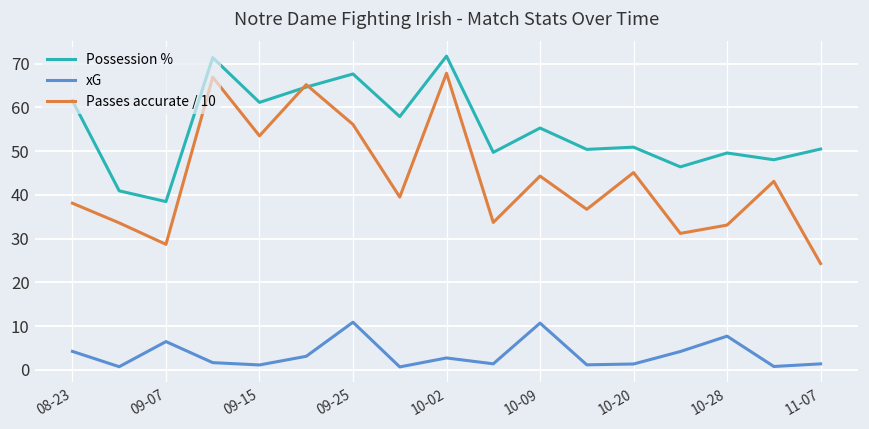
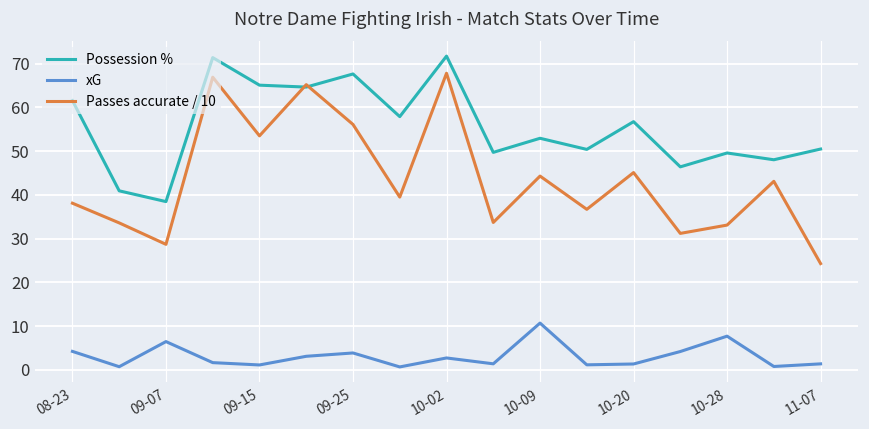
Possession %, 09-15: 61 -> 65
xG, 09-25: 11 -> 4
Possession %, 10-09: 55 -> 53
Possession %, 10-20: 51 -> 57
